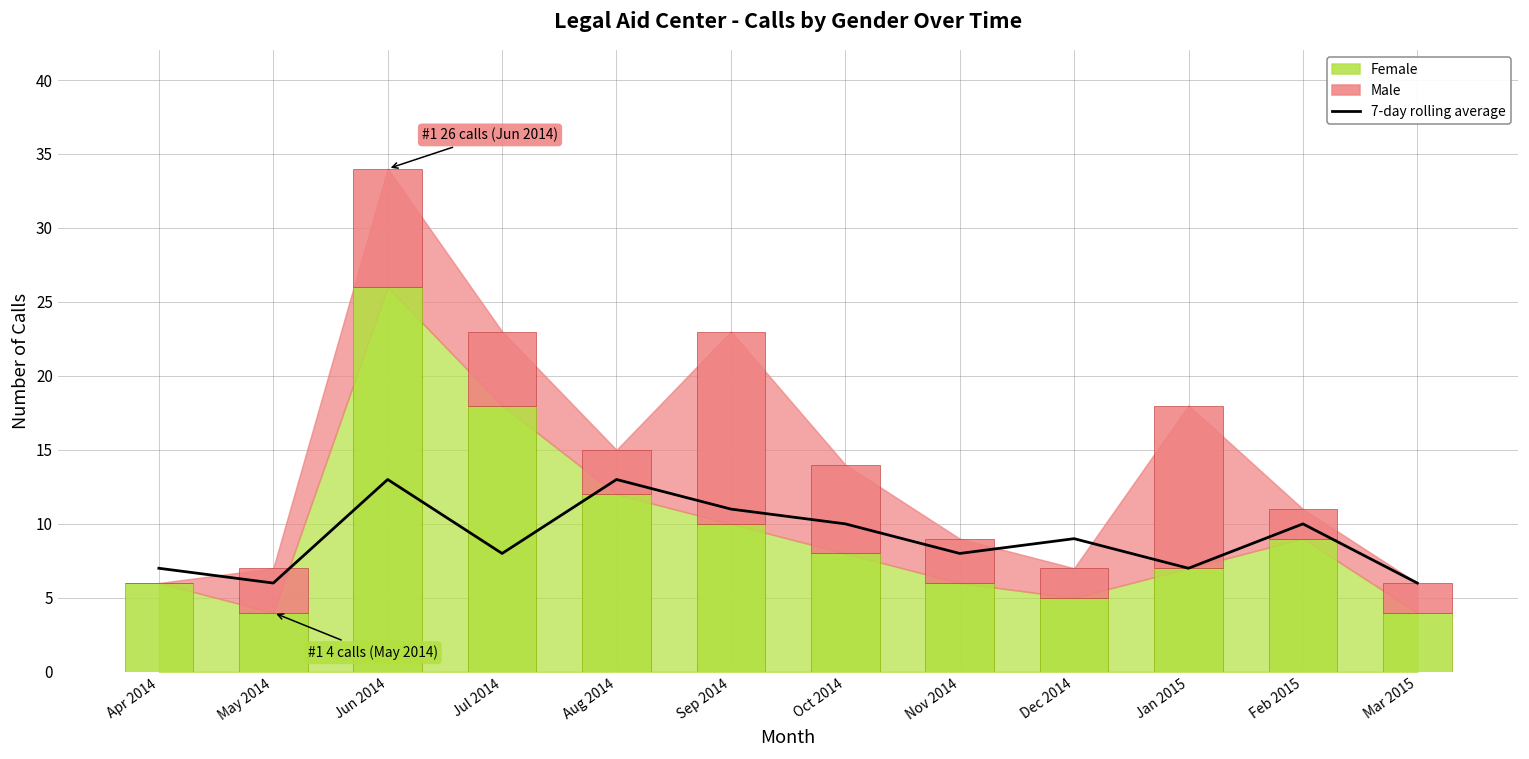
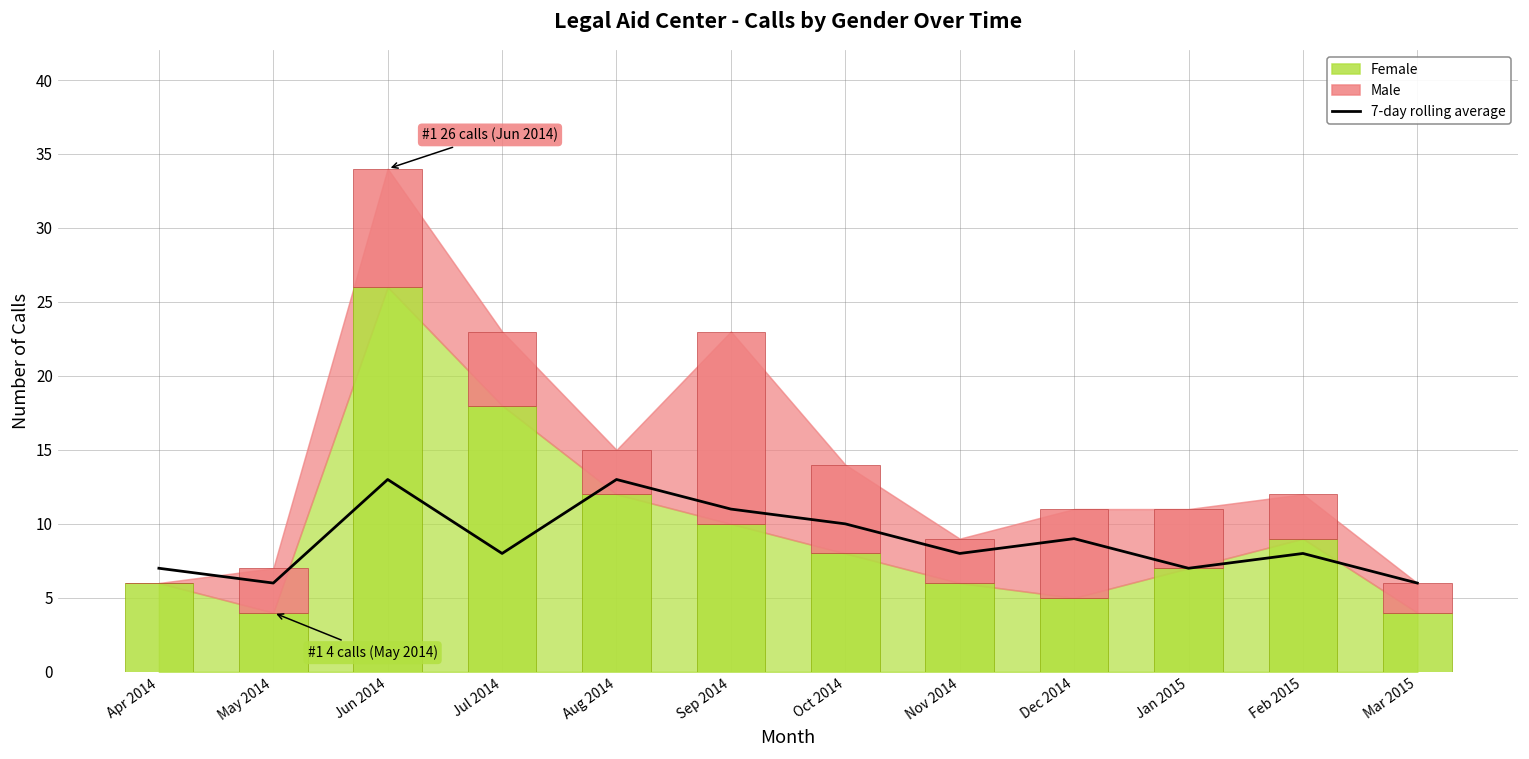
Male, Dec 2014: 2 -> 6
Male, Jan 2015: 11 -> 4
7-day rolling average, Feb 2015: 10 -> 8
Male, Feb 2015: 2 -> 3
